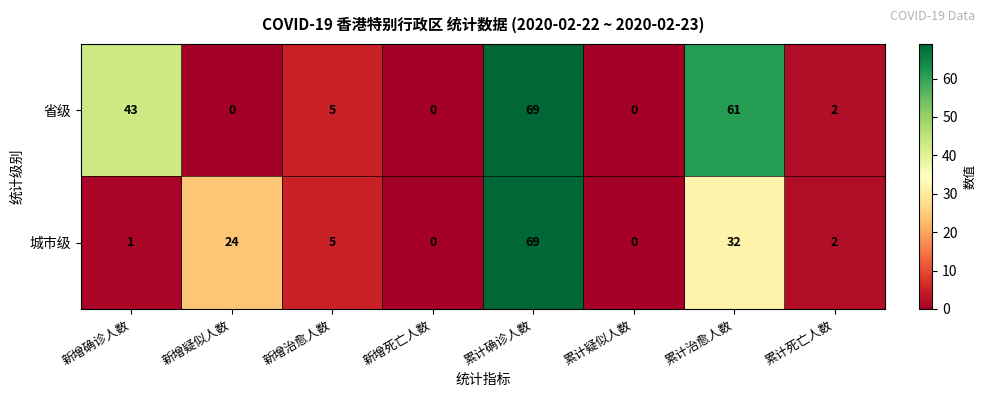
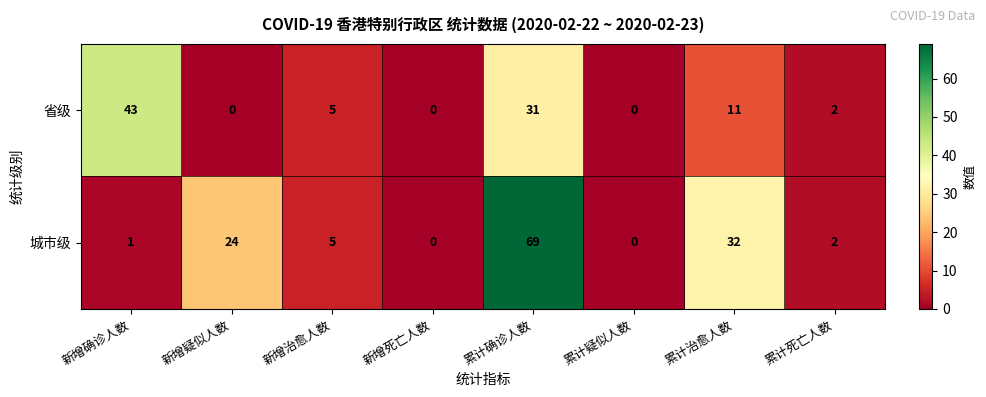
省级, 累计确诊人数: 69 -> 31
省级, 累计治愈人数: 61 -> 11
